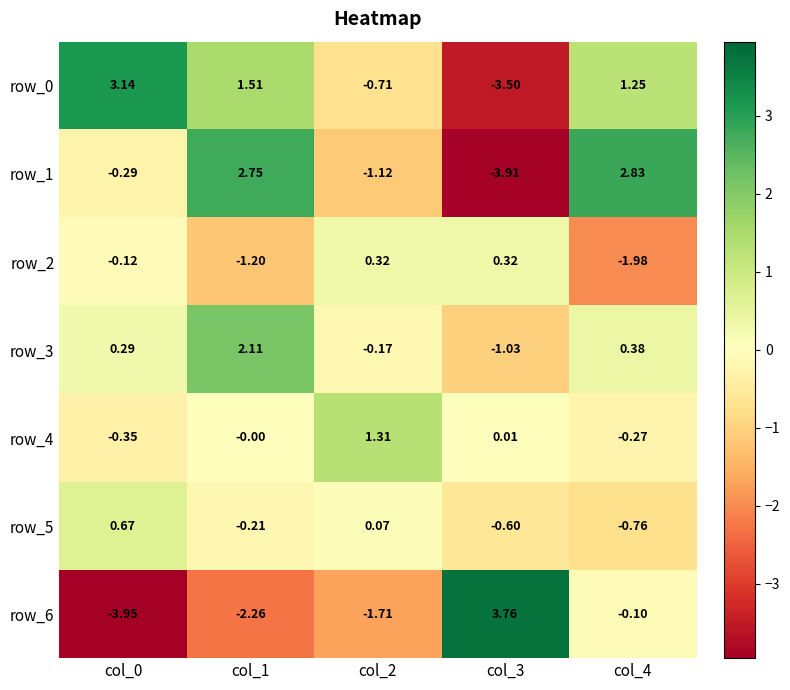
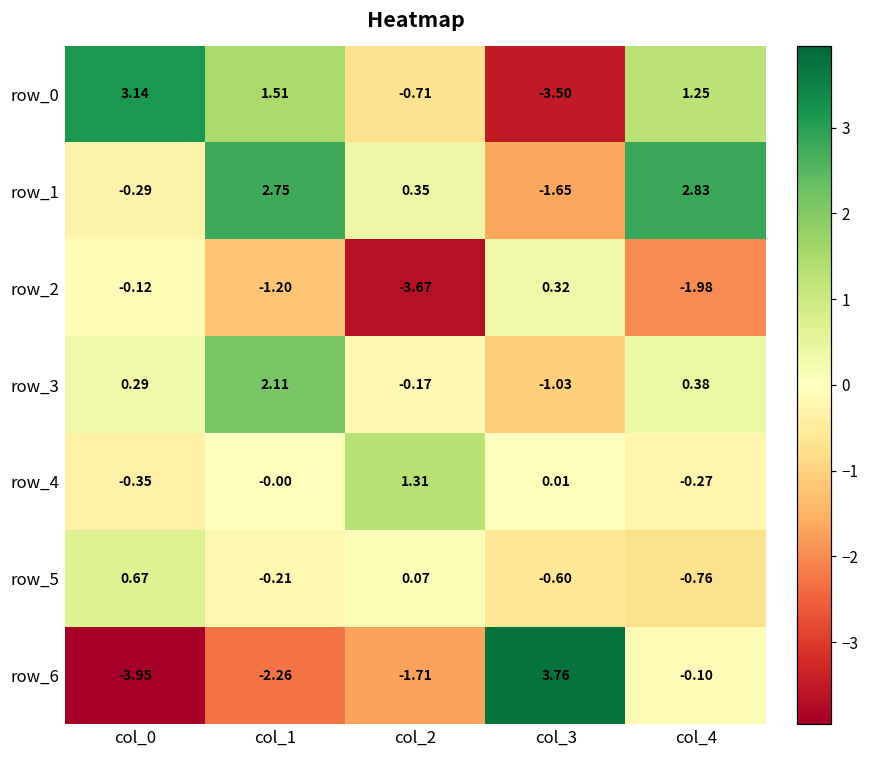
row_1, col_2: -1.12 -> 0.35
row_1, col_3: -3.91 -> -1.65
row_2, col_2: 0.32 -> -3.67
